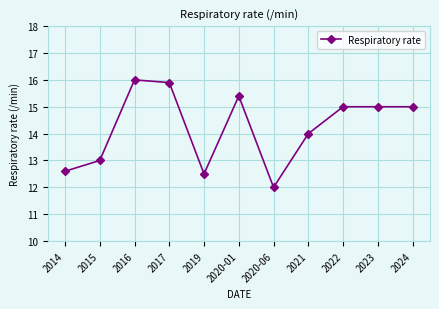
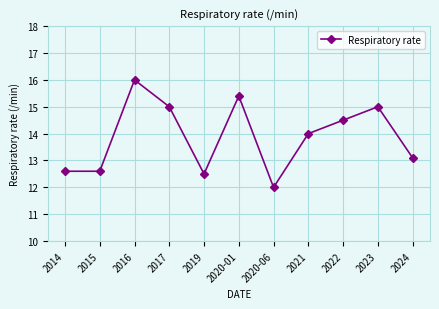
2015: 13.0 -> 12.6
2017: 15.9 -> 15.0
2022: 15.0 -> 14.5
2024: 15.0 -> 13.1
